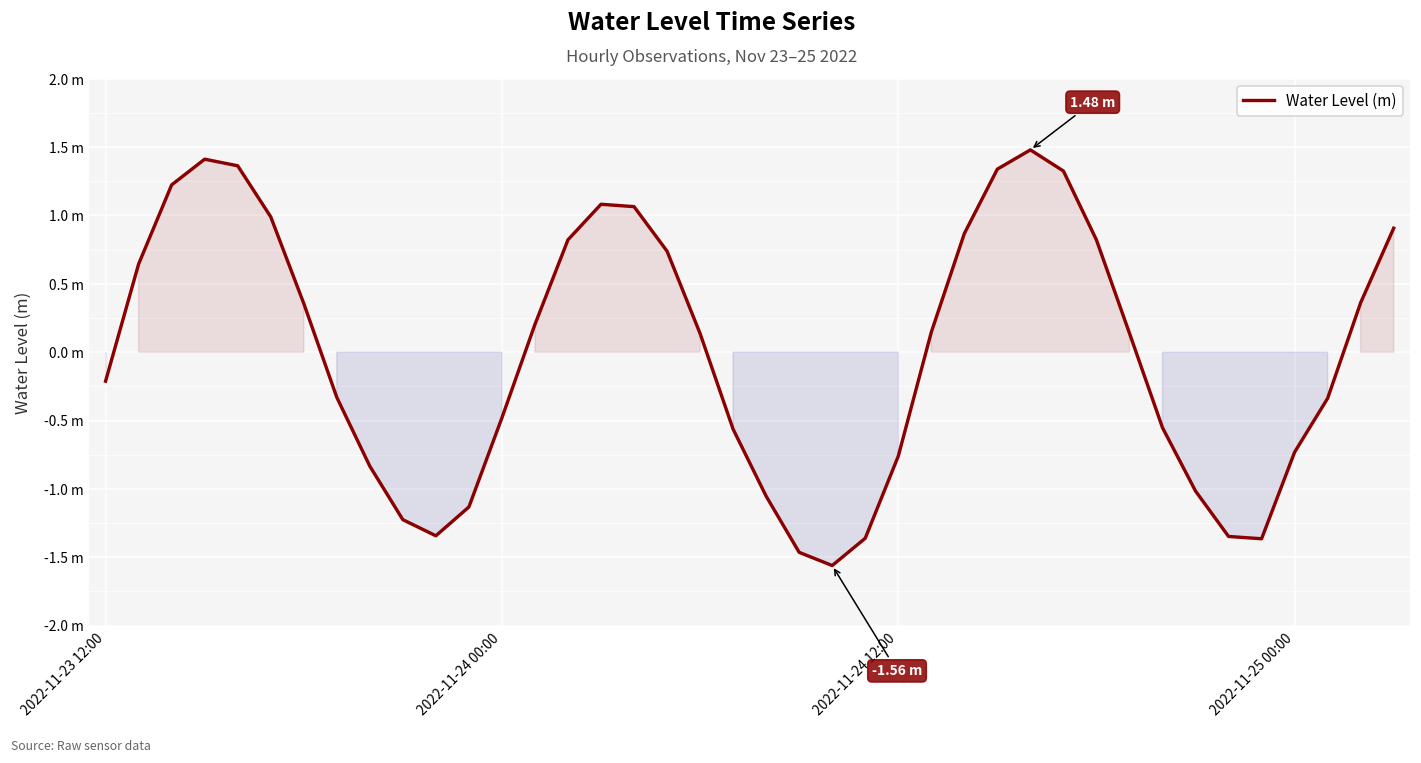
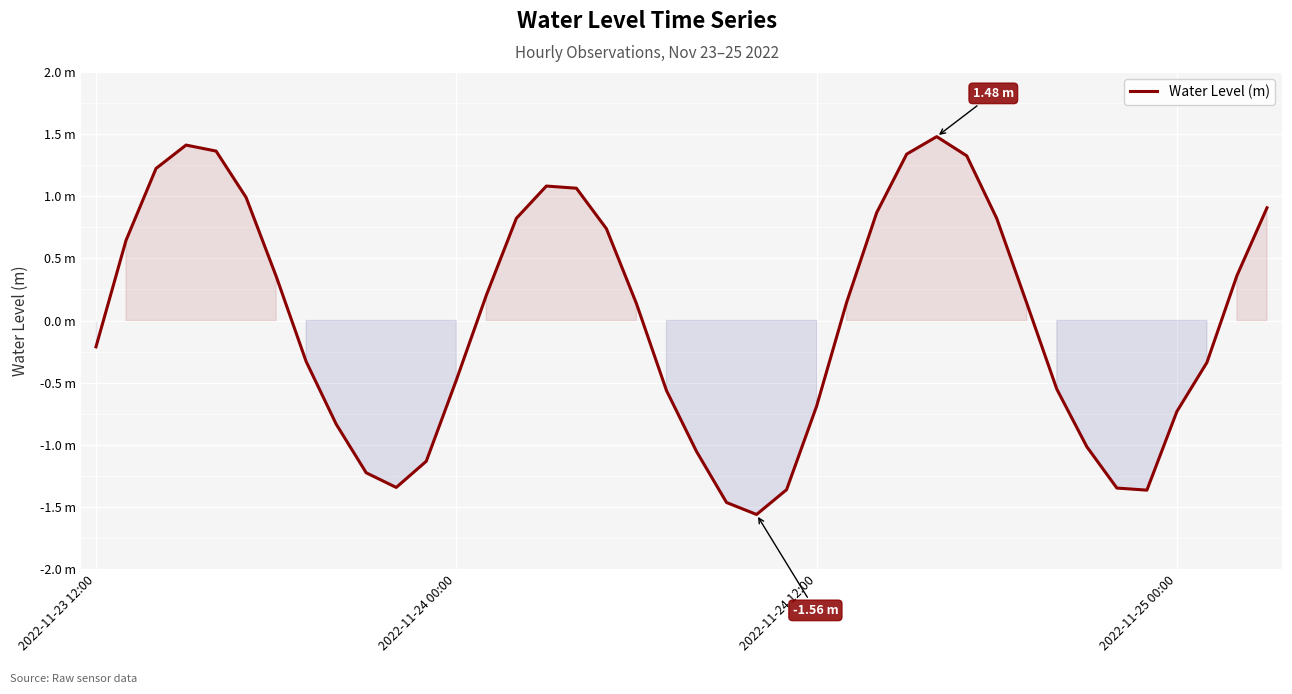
2022-11-24 12:00: -0.76 m -> -0.69 m
